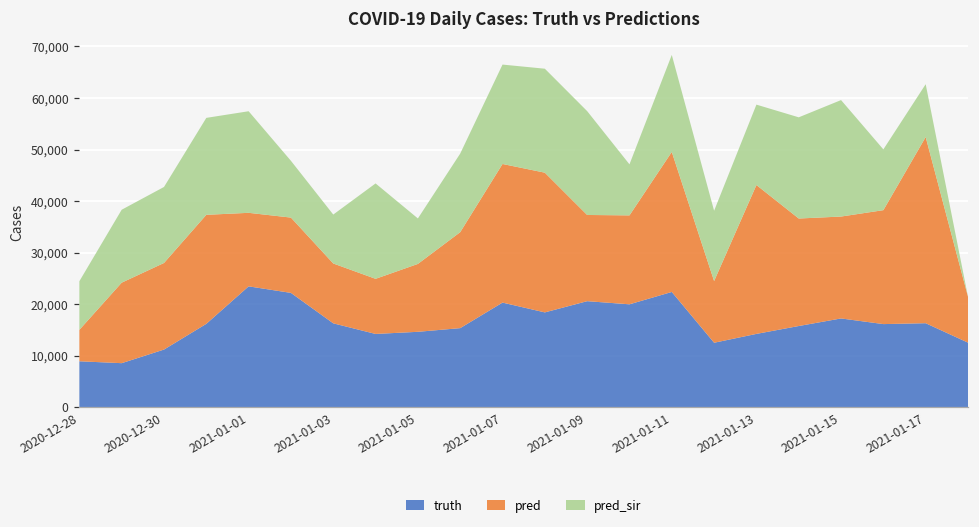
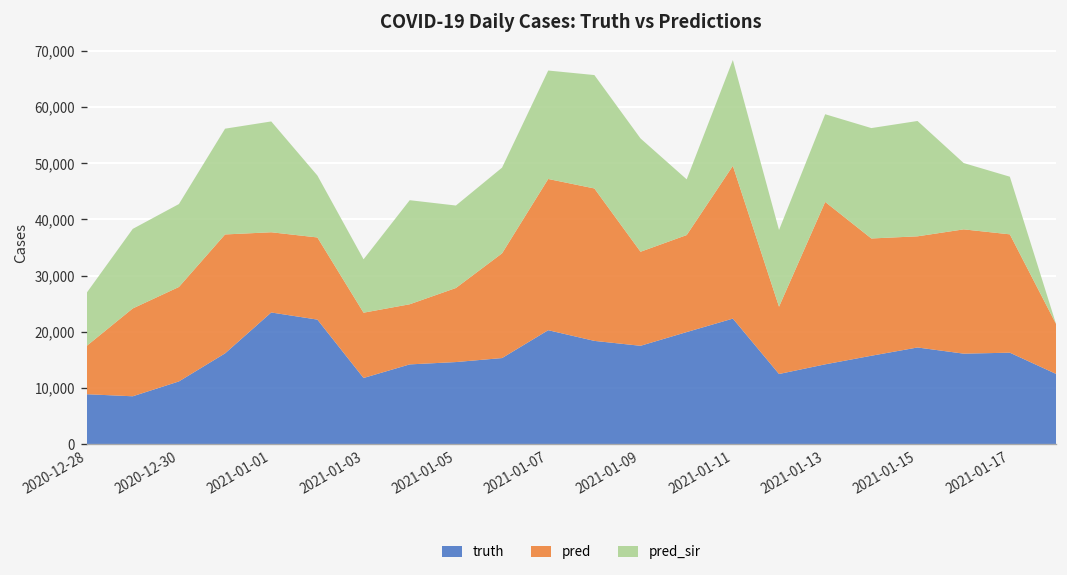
pred, 2020-12-28: 6,000 -> 9,000
truth, 2021-01-03: 16,000 -> 12,000
pred_sir, 2021-01-05: 9,000 -> 15,000
truth, 2021-01-09: 21,000 -> 18,000
pred_sir, 2021-01-15: 23,000 -> 21,000
pred, 2021-01-17: 36,000 -> 21,000
